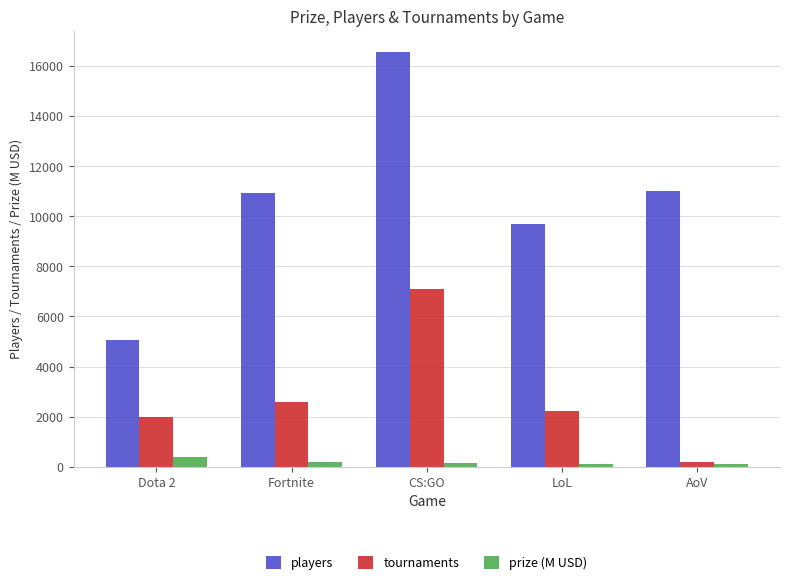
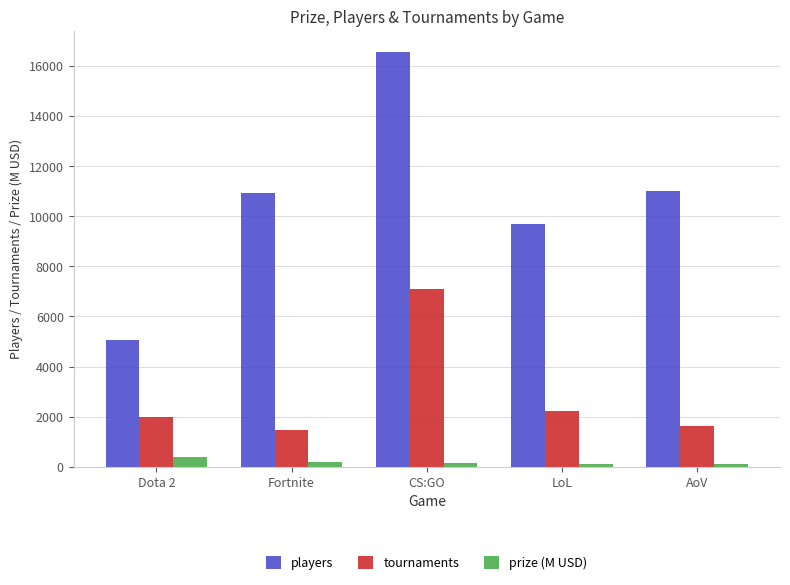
tournaments, Fortnite: 2600 -> 1500
tournaments, AoV: 200 -> 1600
